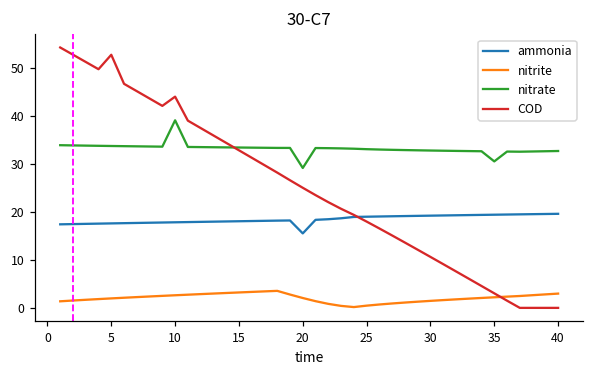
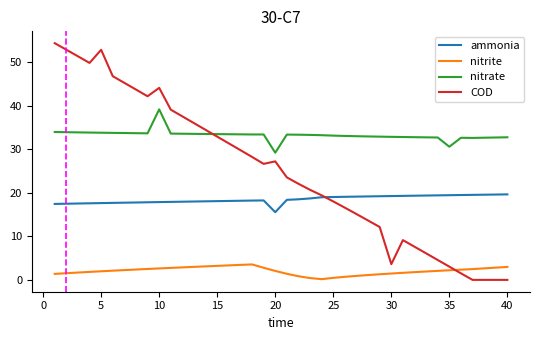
COD, 20: 25 -> 27
COD, 30: 11 -> 4
